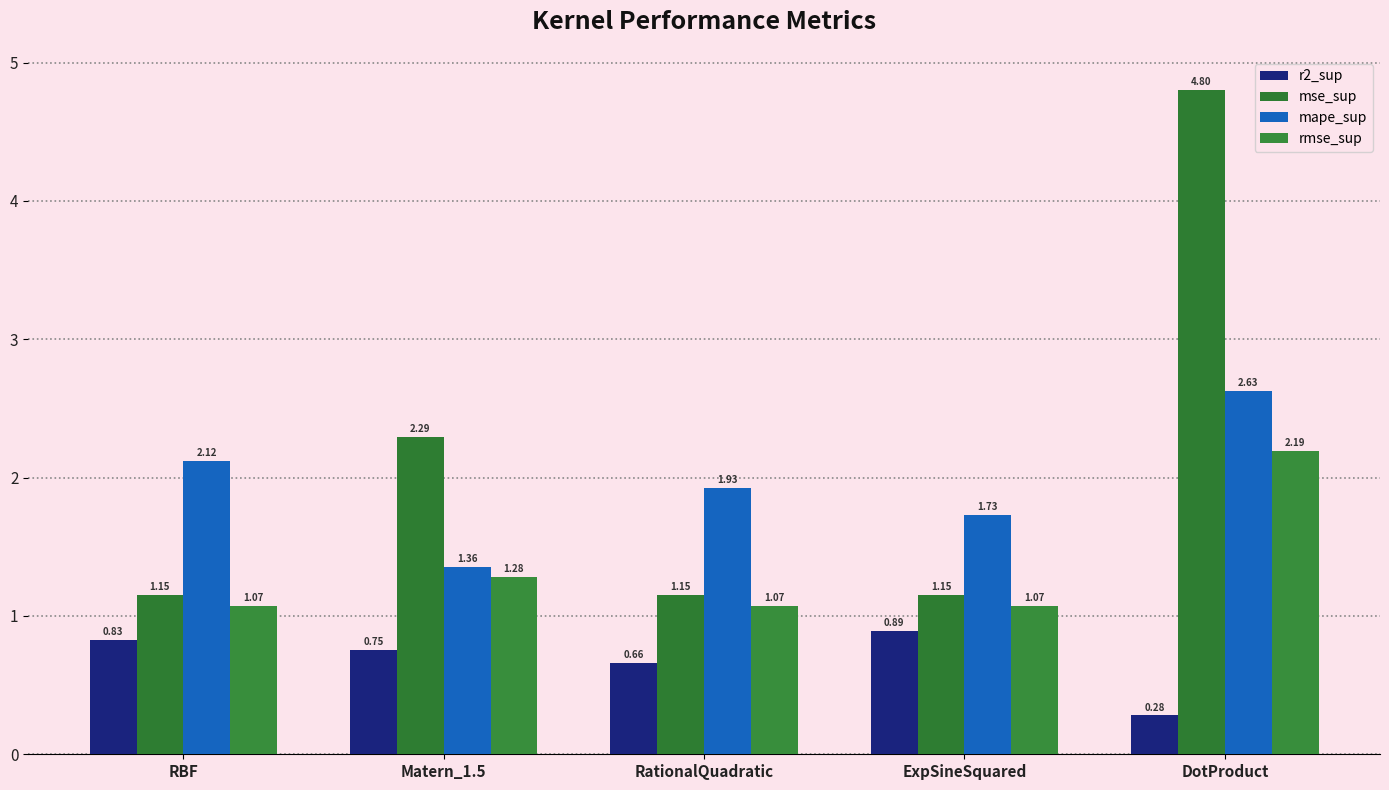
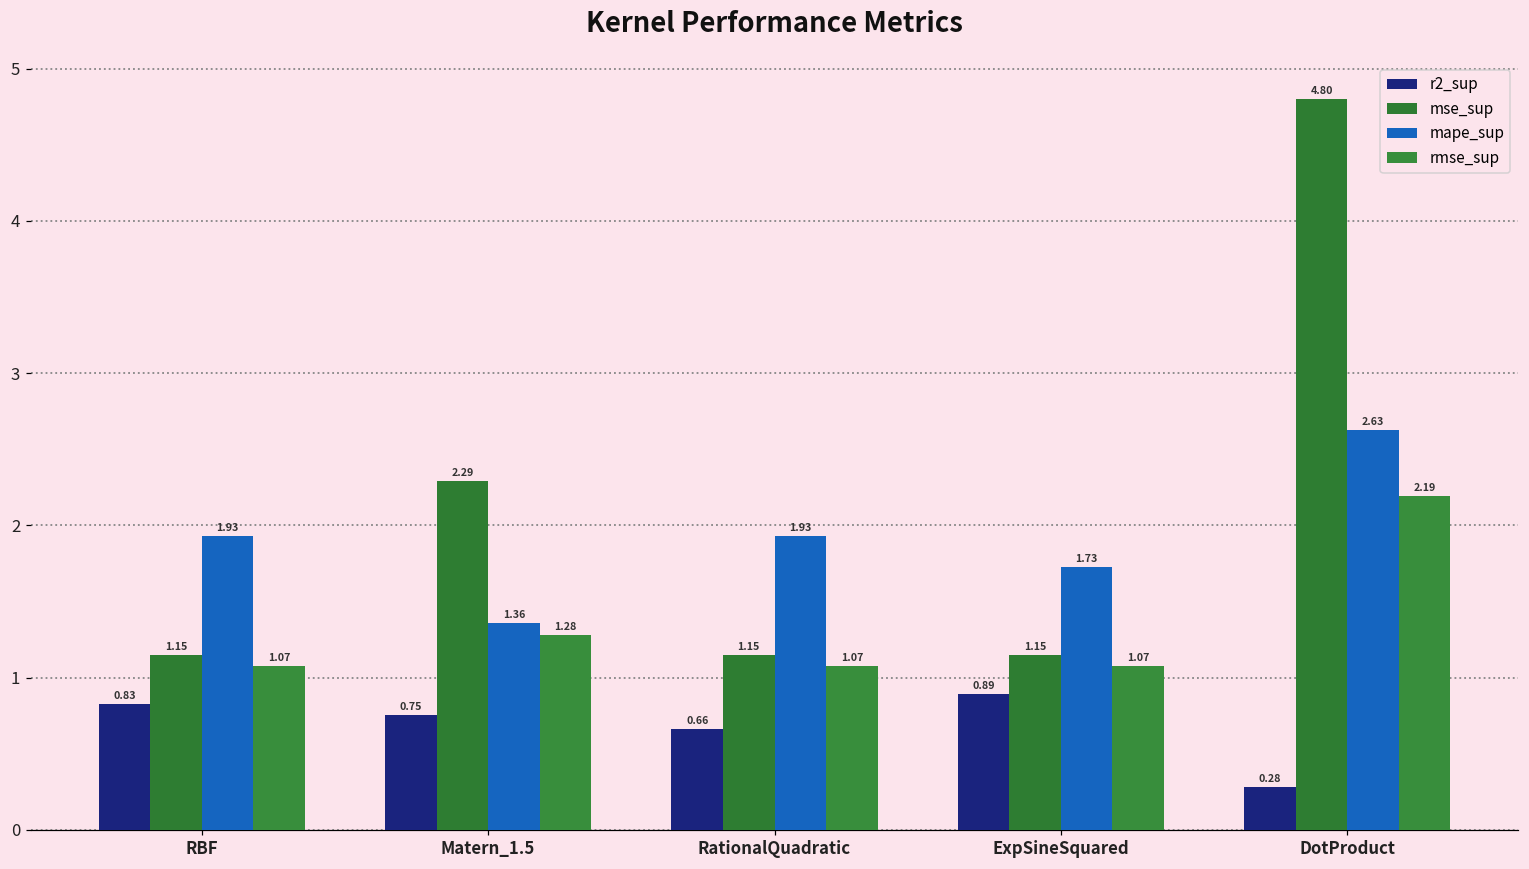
mape_sup, RBF: 2.12 -> 1.93
